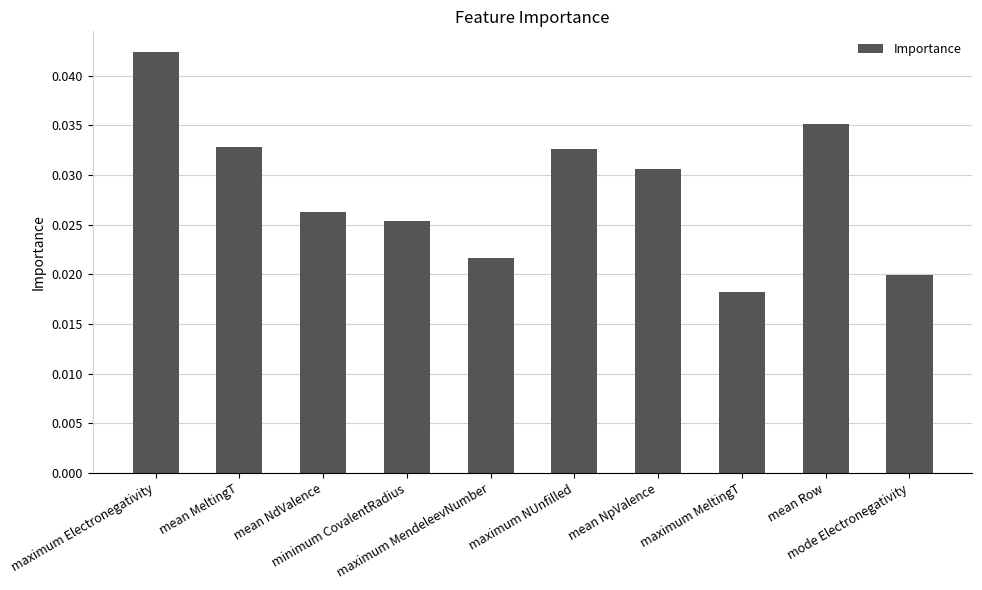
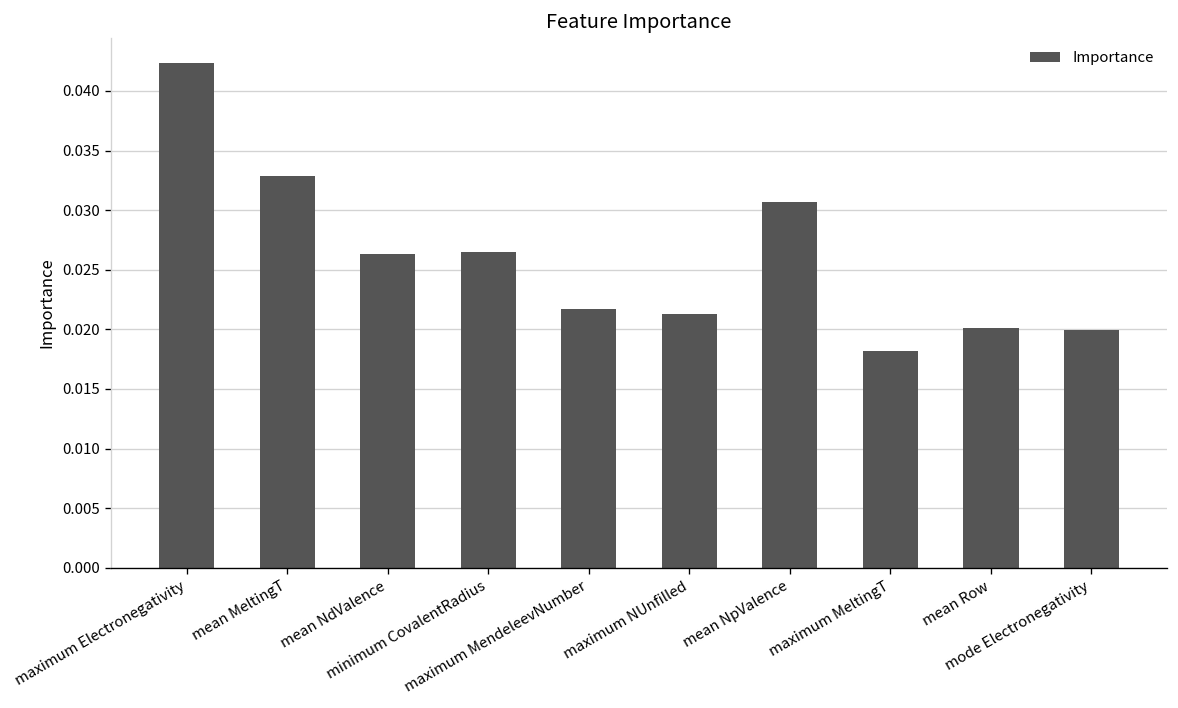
minimum CovalentRadius: 0.025 -> 0.026
maximum NUnfilled: 0.033 -> 0.021
mean Row: 0.035 -> 0.020
